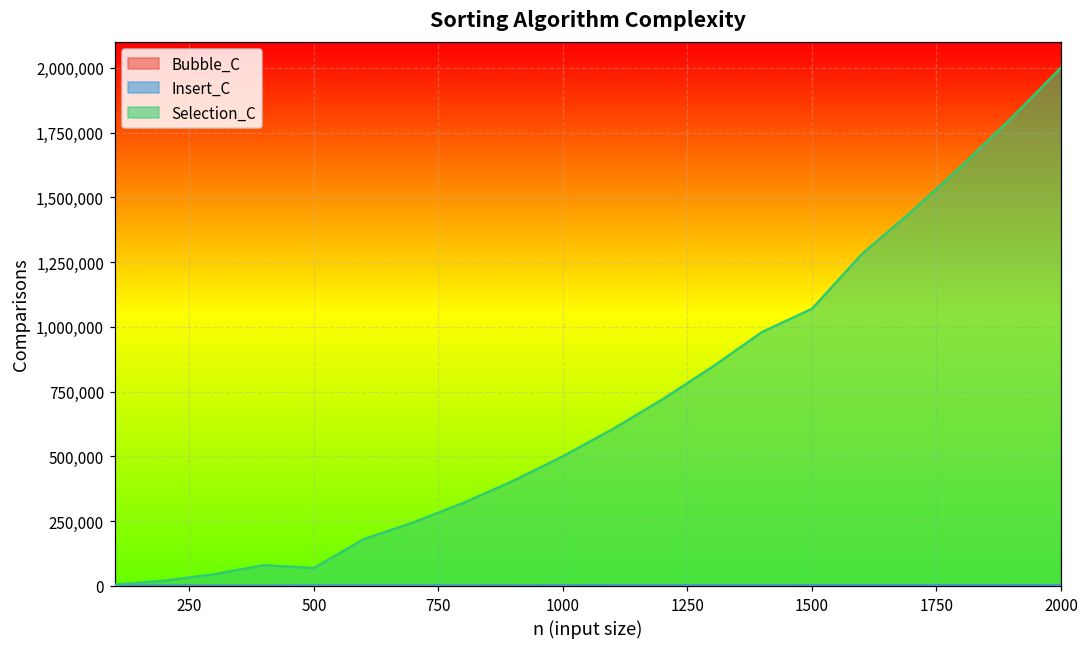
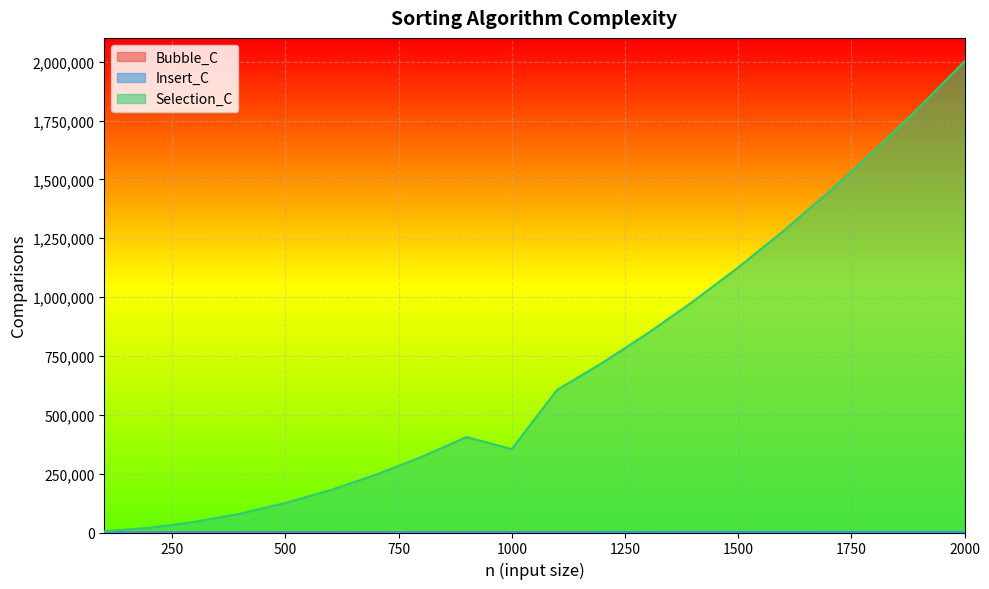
Selection_C, 500: 70,000 -> 130,000
Selection_C, 1000: 500,000 -> 350,000
Selection_C, 1500: 1,070,000 -> 1,130,000
